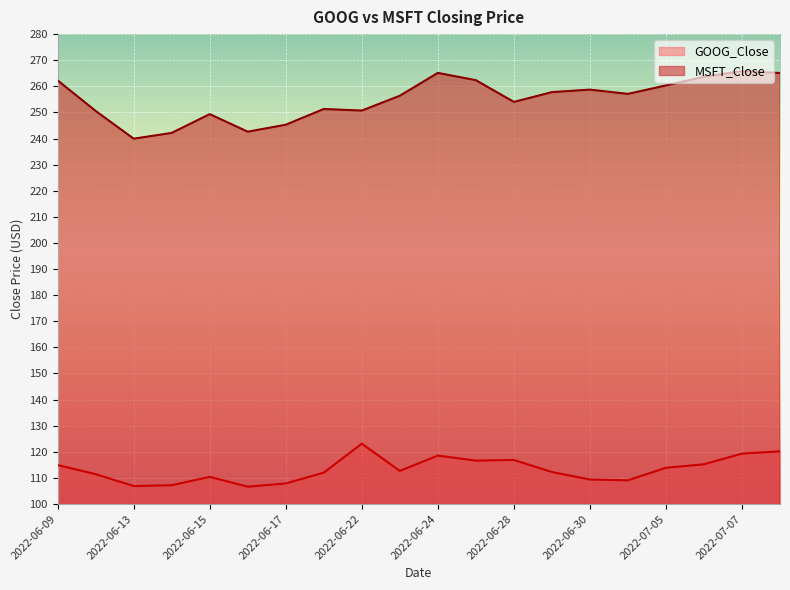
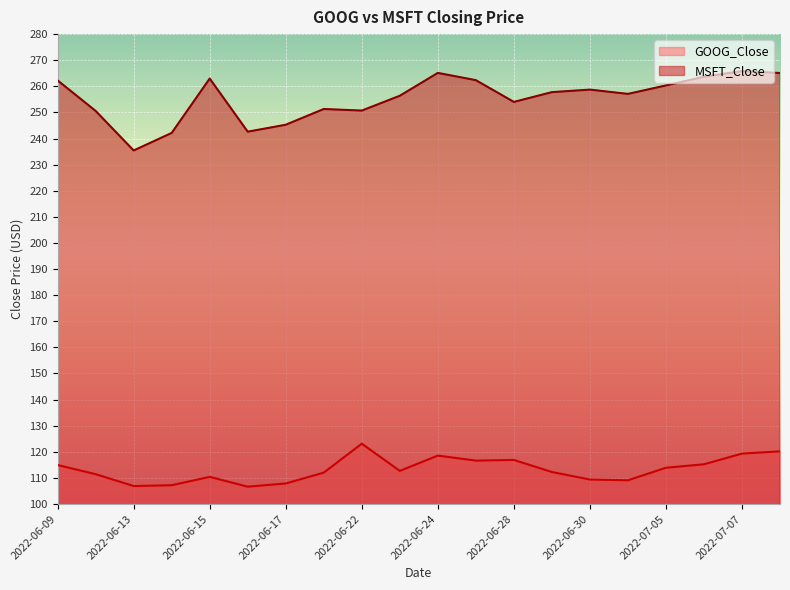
MSFT_Close, 2022-06-13: 240 -> 235
MSFT_Close, 2022-06-15: 249 -> 263
